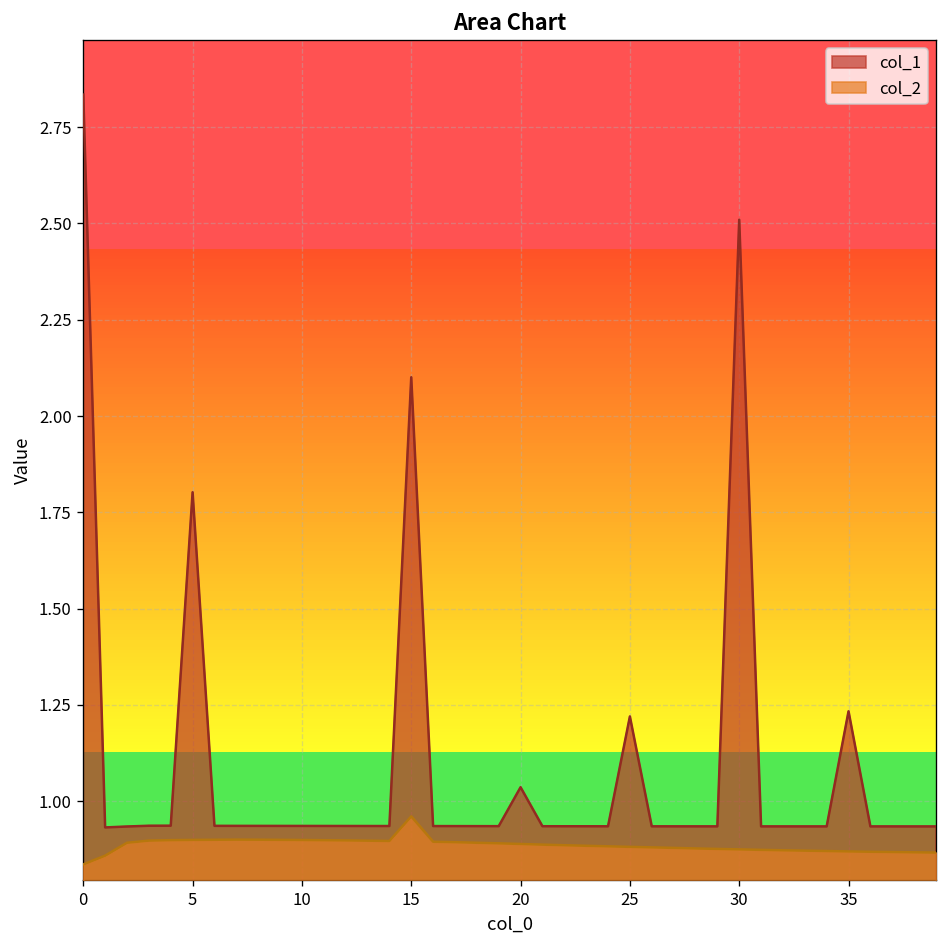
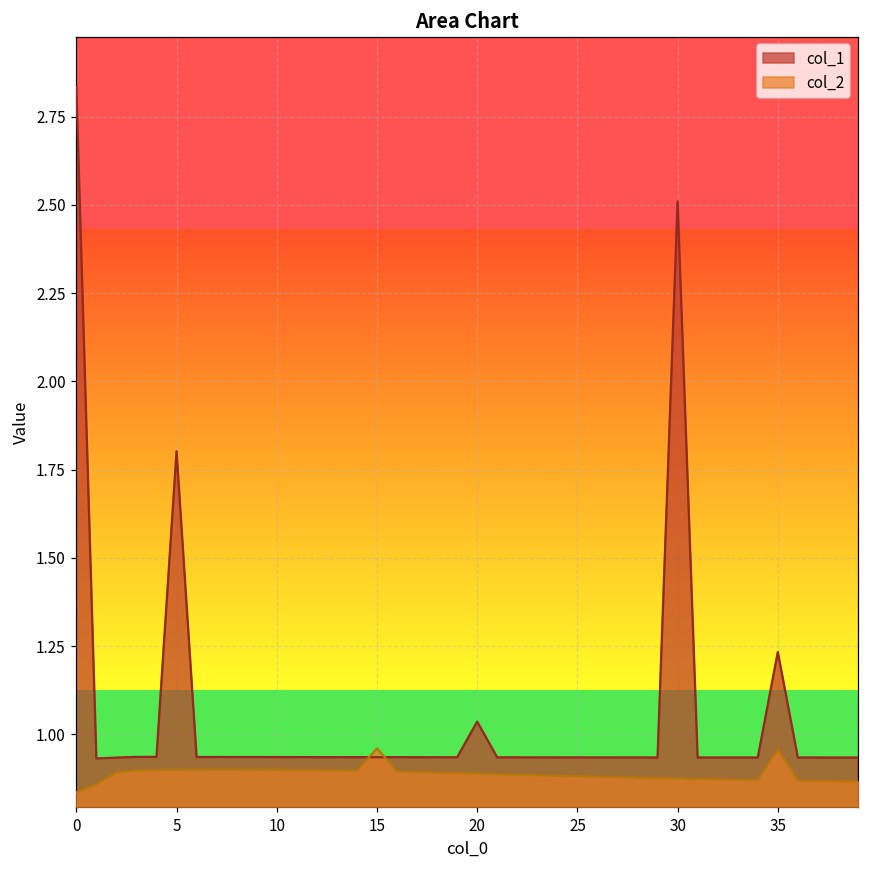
col_1, 15: 2.10 -> 0.94
col_1, 25: 1.22 -> 0.93
col_2, 35: 0.87 -> 0.96
